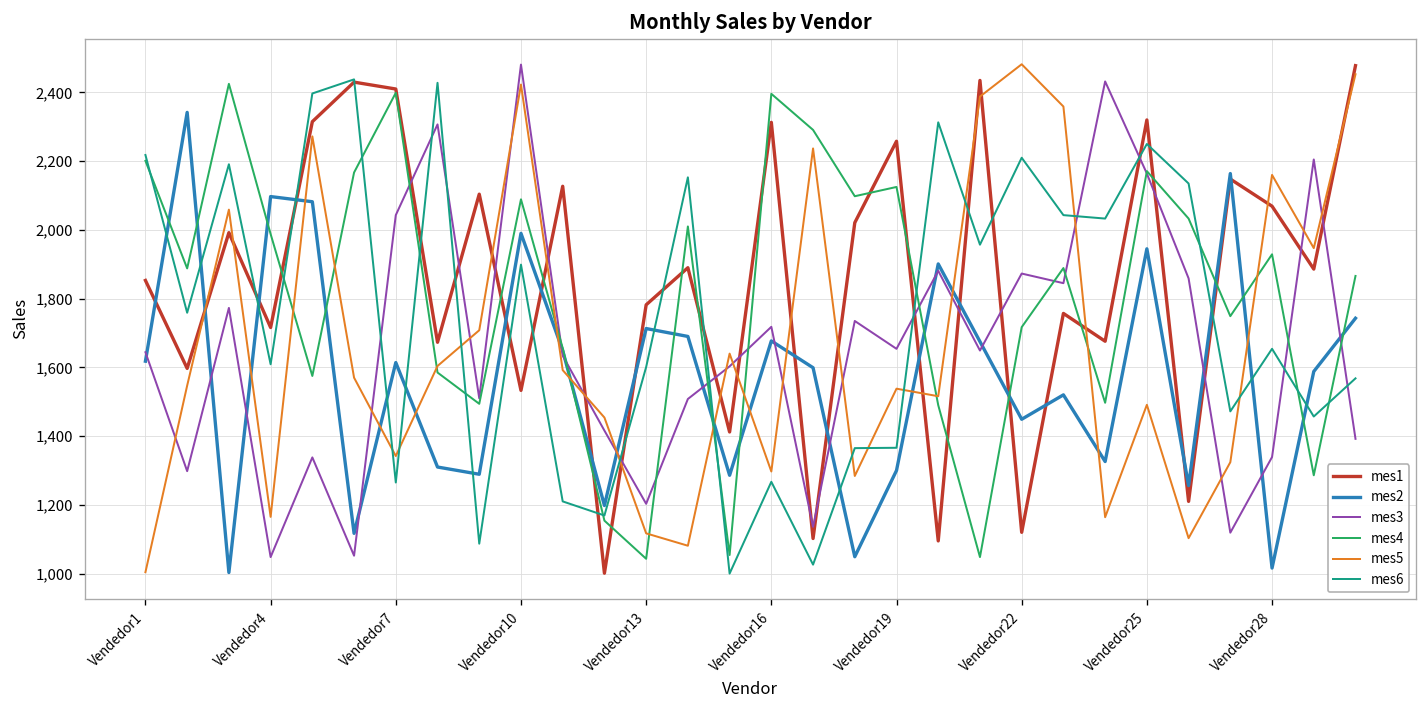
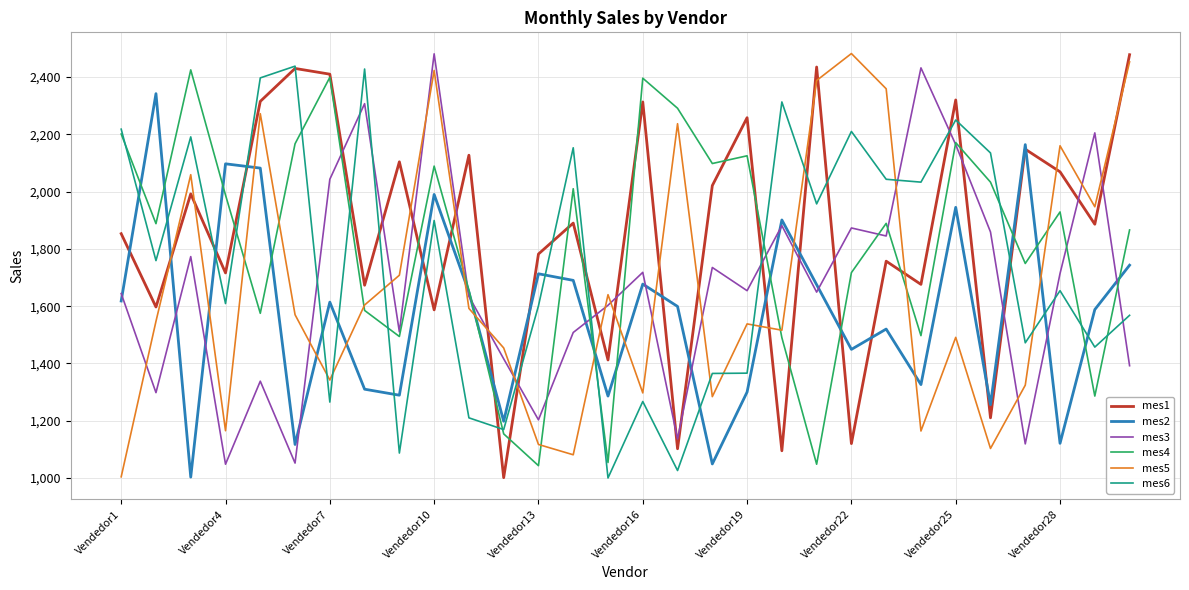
mes1, Vendedor10: 1,530 -> 1,590
mes2, Vendedor28: 1,020 -> 1,120
mes3, Vendedor28: 1,340 -> 1,710
